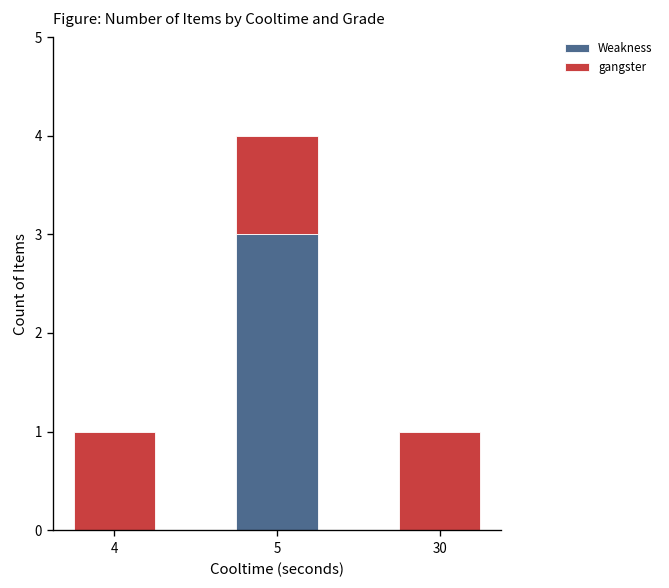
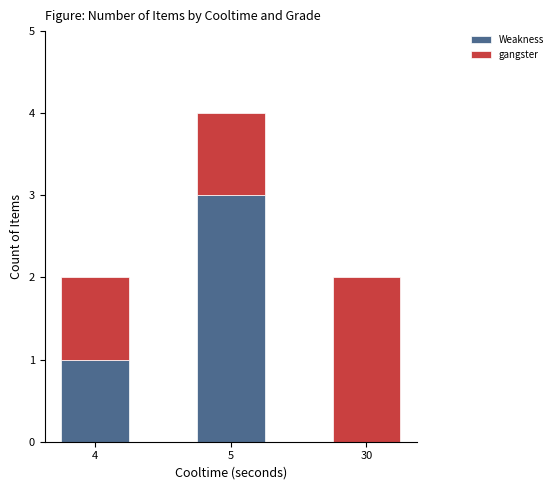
Weakness, 4: 0 -> 1
gangster, 30: 1 -> 2
